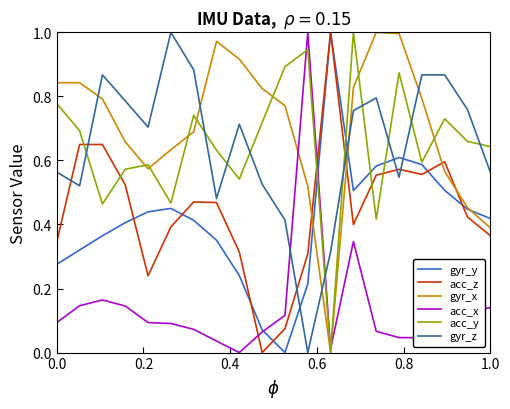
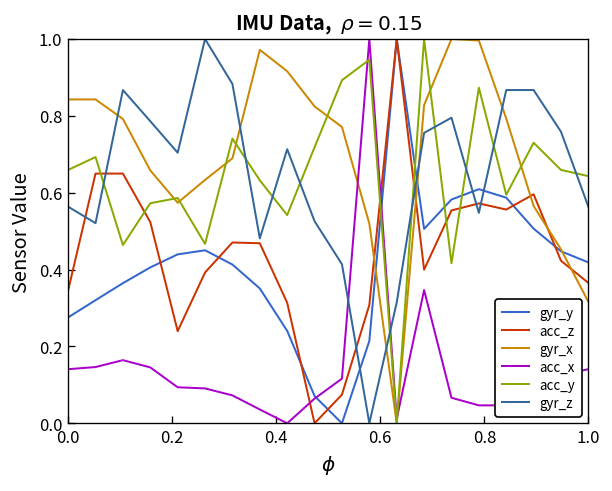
acc_x, 0.0: 0.09 -> 0.14
acc_y, 0.0: 0.78 -> 0.66
gyr_x, 1.0: 0.39 -> 0.32
